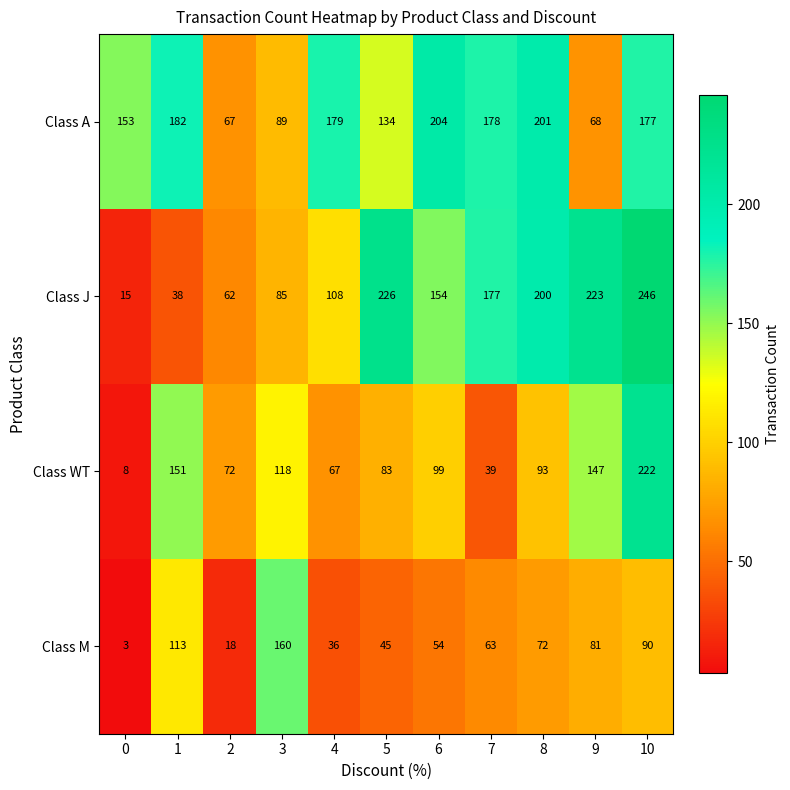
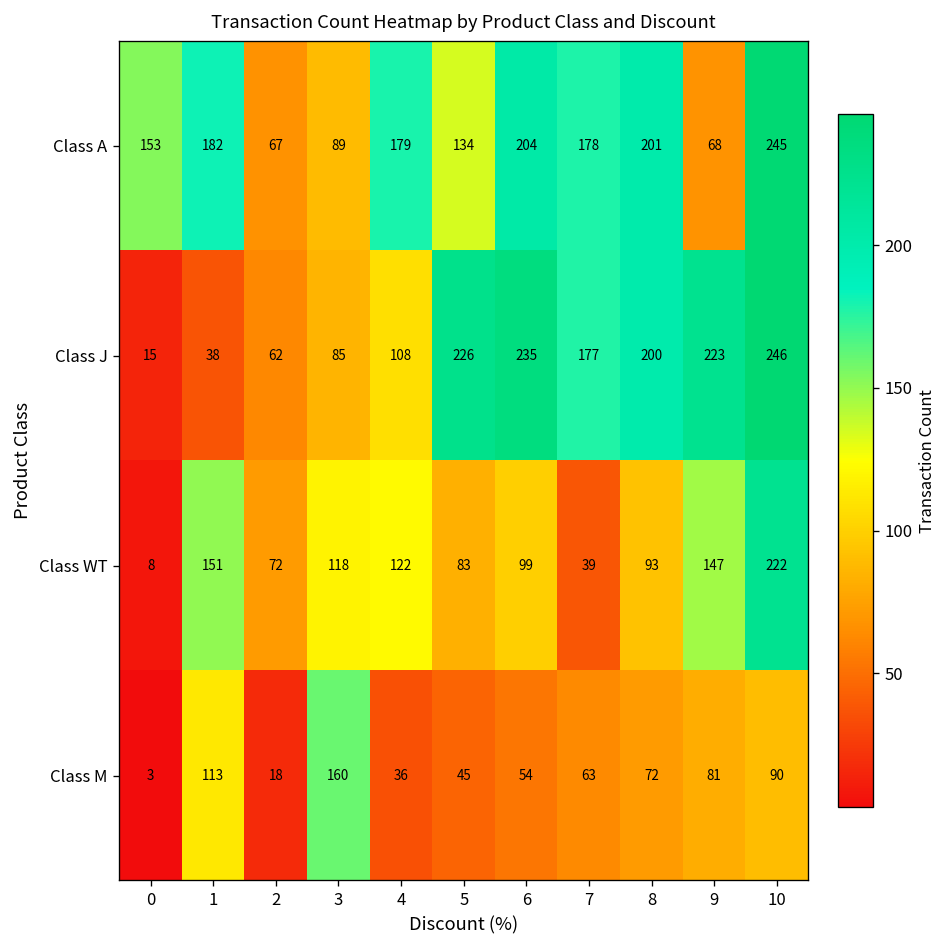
Class A, 10: 177 -> 245
Class J, 6: 154 -> 235
Class WT, 4: 67 -> 122
